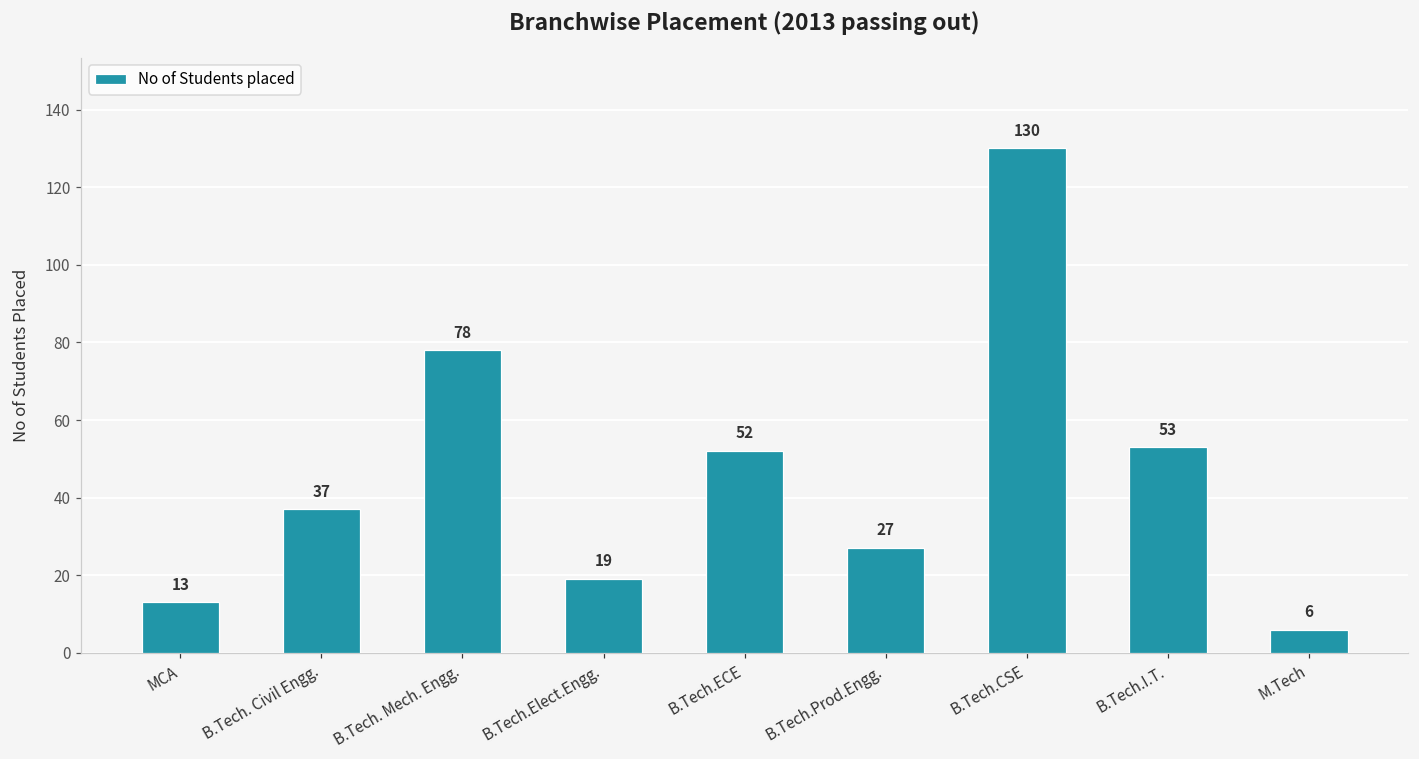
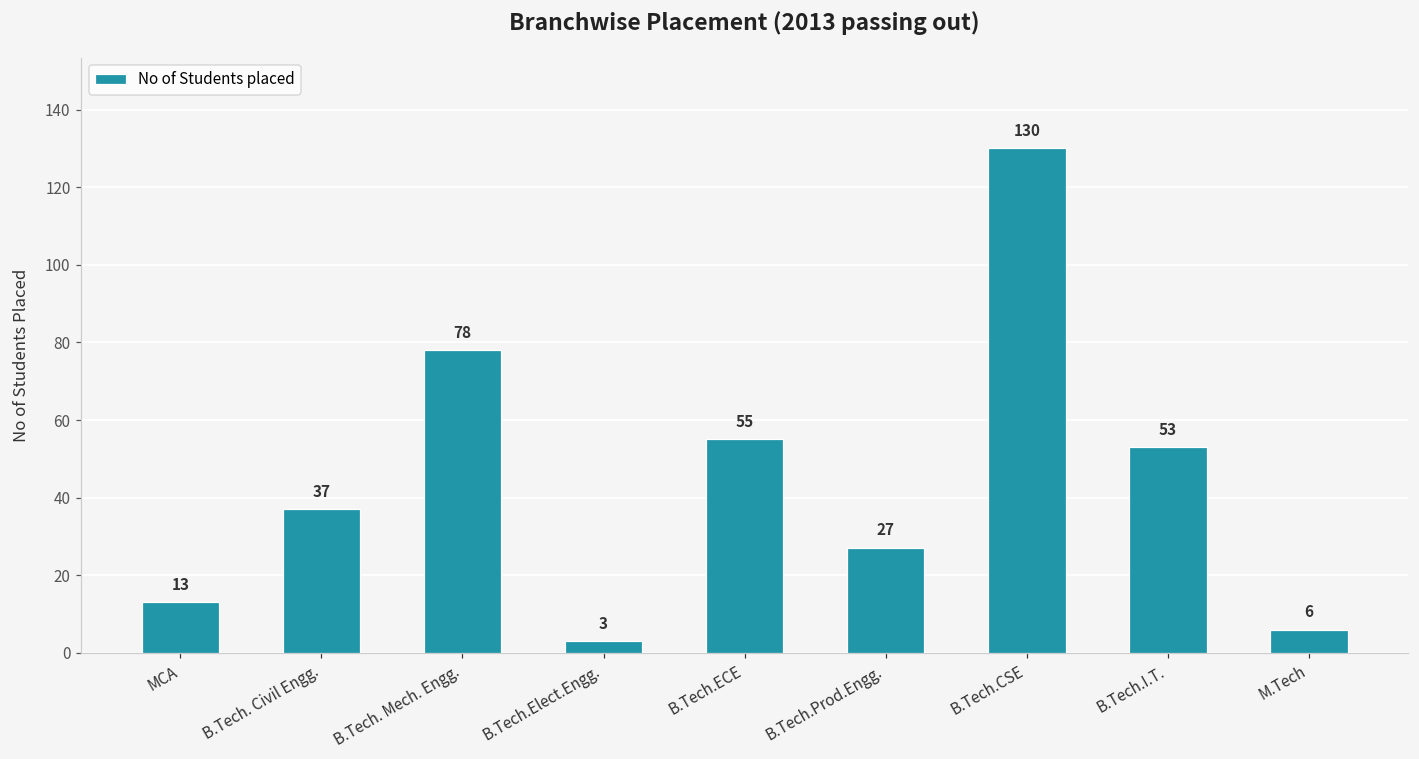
B.Tech.Elect.Engg.: 19 -> 3
B.Tech.ECE: 52 -> 55
